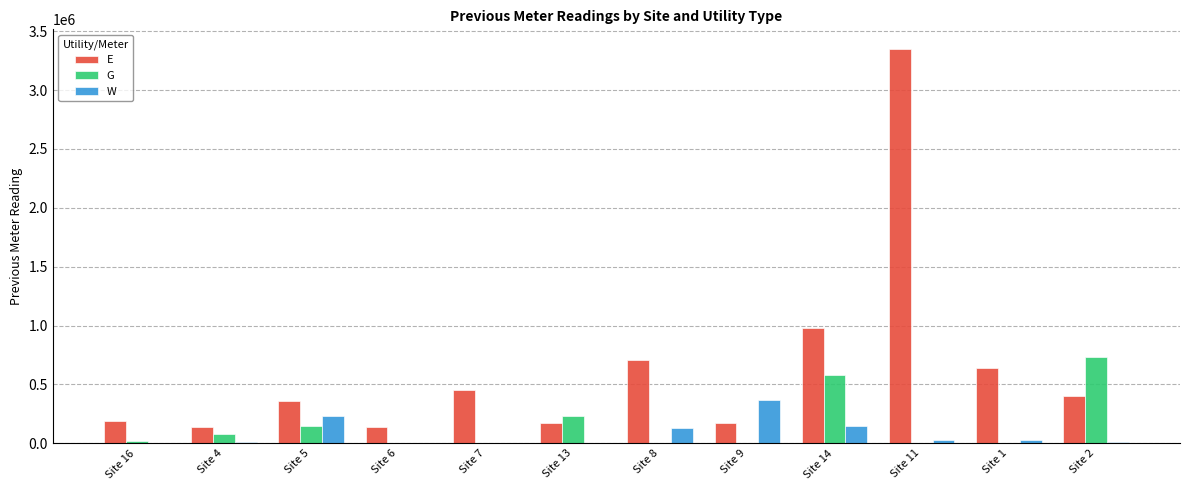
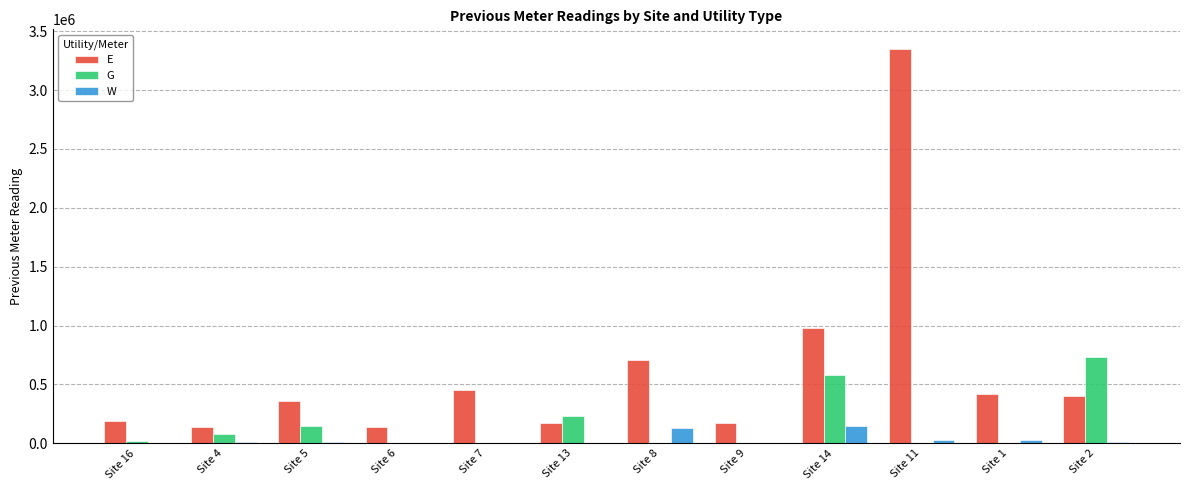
W, Site 5: 230000 -> 10000
W, Site 9: 370000 -> 0
E, Site 1: 640000 -> 410000
